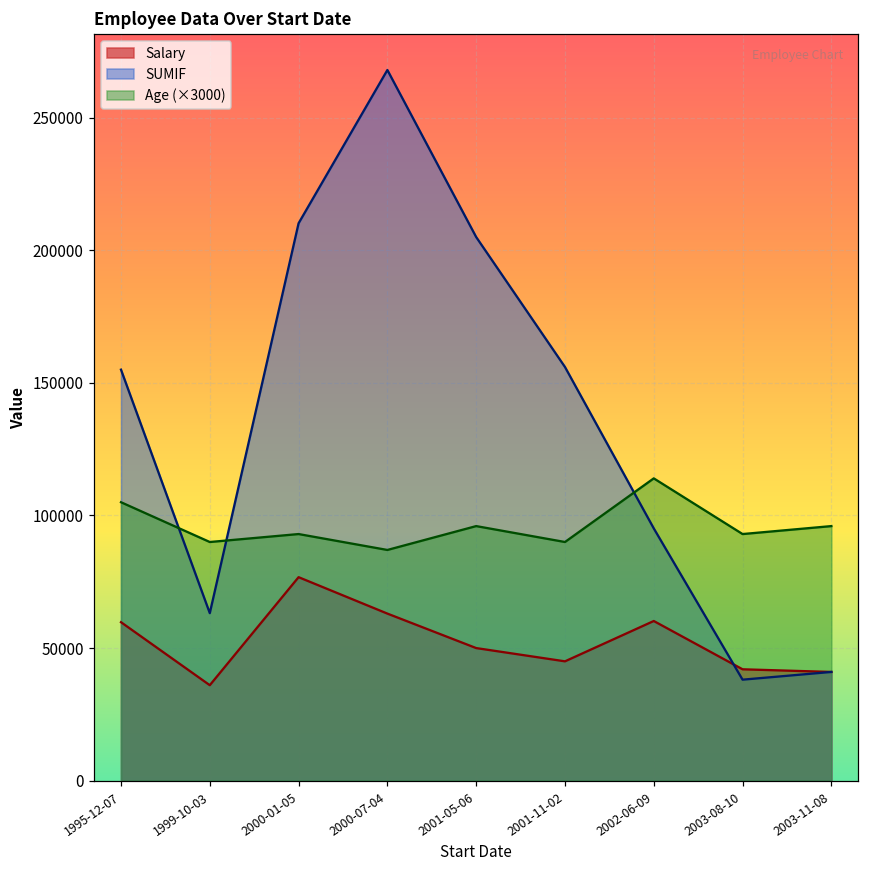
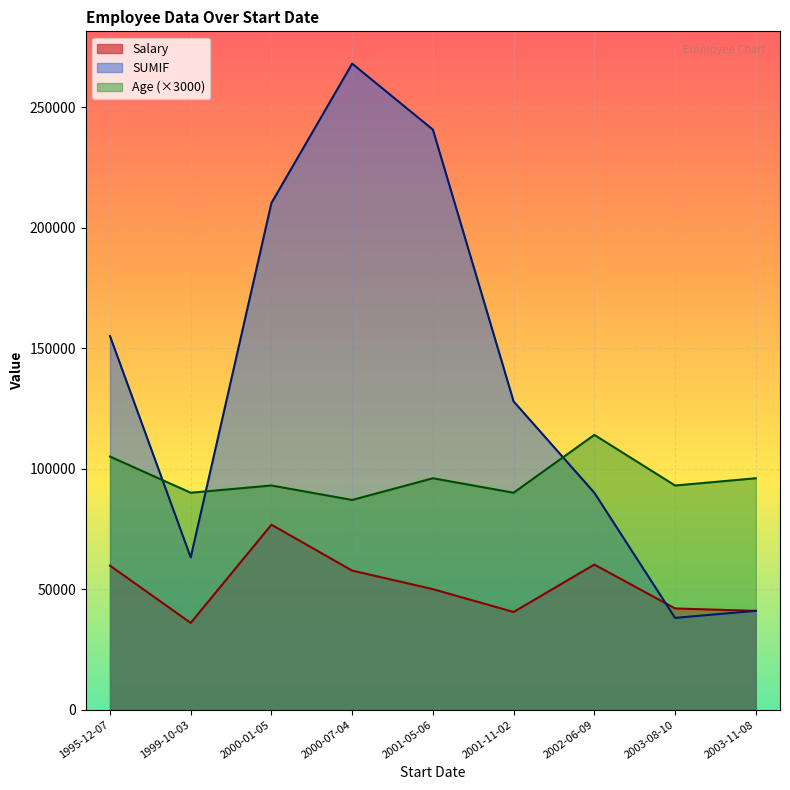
Salary, 2000-07-04: 63000 -> 58000
SUMIF, 2001-05-06: 205000 -> 241000
Salary, 2001-11-02: 45000 -> 41000
SUMIF, 2001-11-02: 156000 -> 128000
SUMIF, 2002-06-09: 95000 -> 90000
